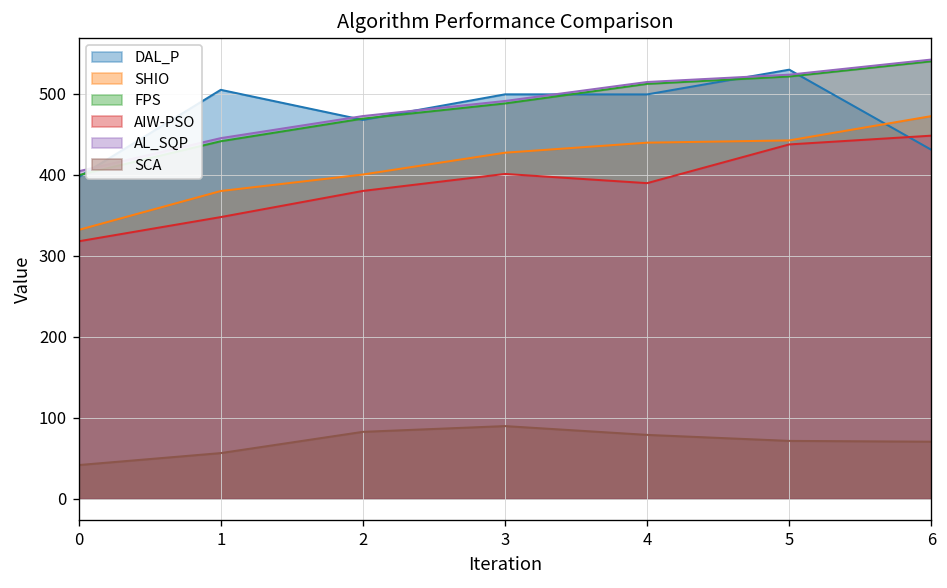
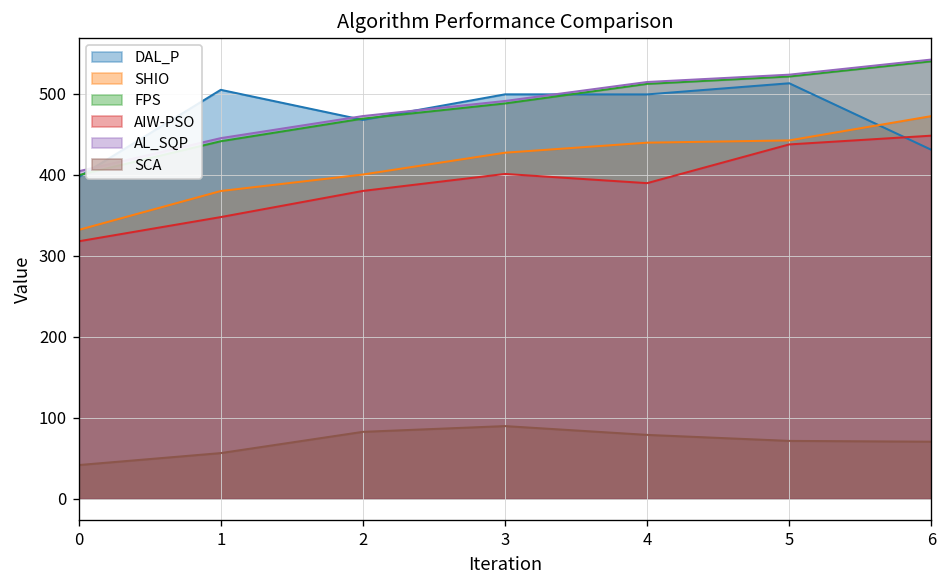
DAL_P, 5: 530 -> 510
